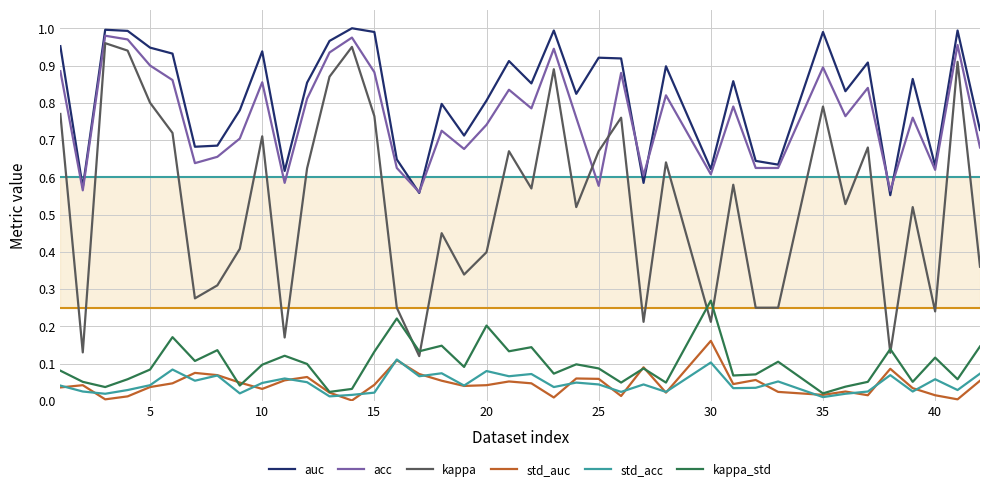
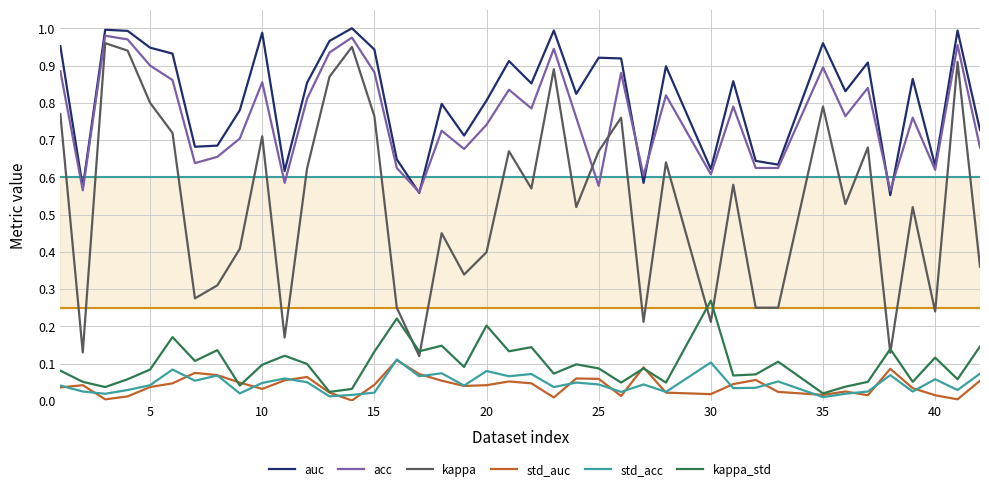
auc, 10: 0.94 -> 0.99
auc, 15: 0.99 -> 0.94
std_auc, 30: 0.16 -> 0.02
auc, 35: 0.99 -> 0.96
